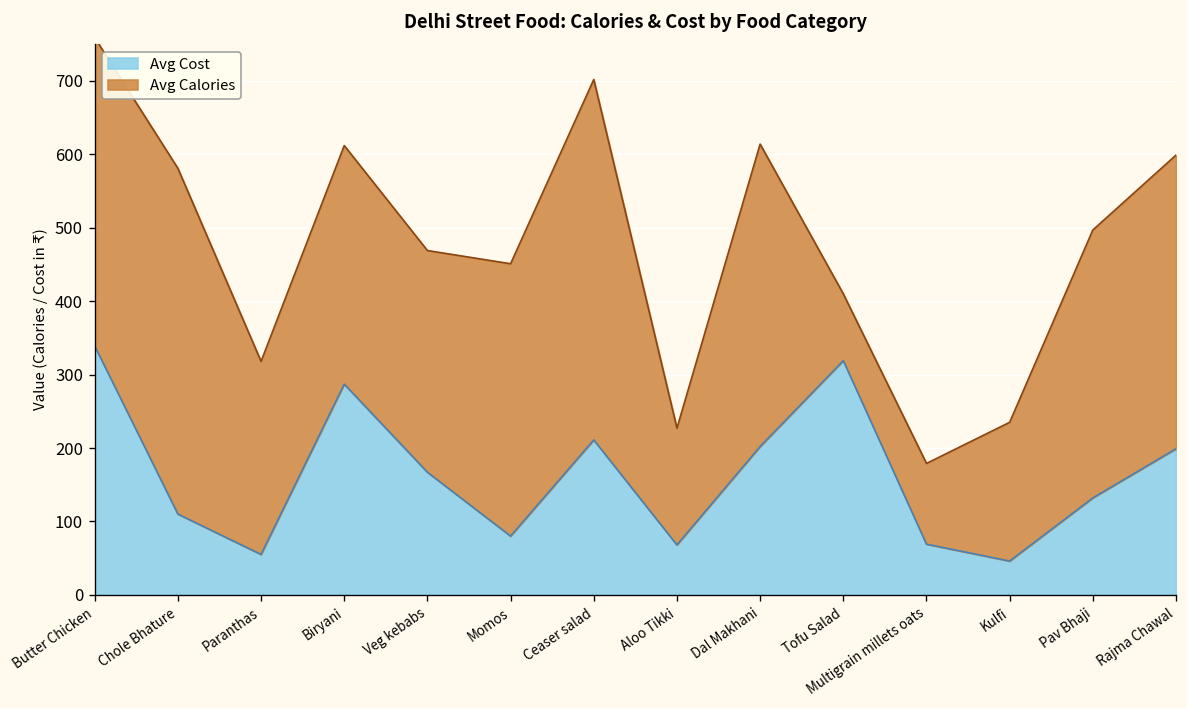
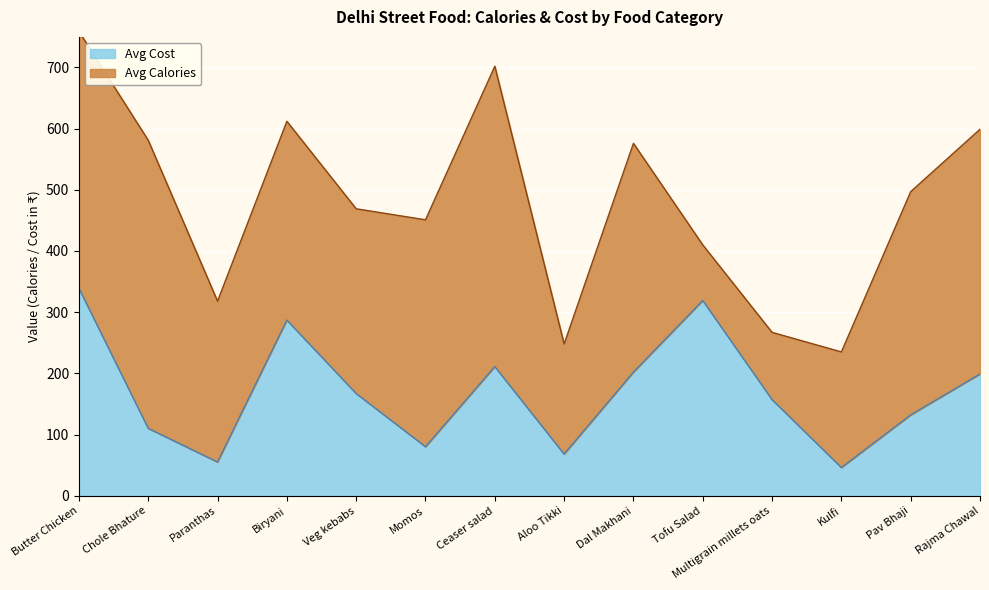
Avg Calories, Aloo Tikki: 160 -> 180
Avg Calories, Dal Makhani: 410 -> 370
Avg Cost, Multigrain millets oats: 70 -> 160
